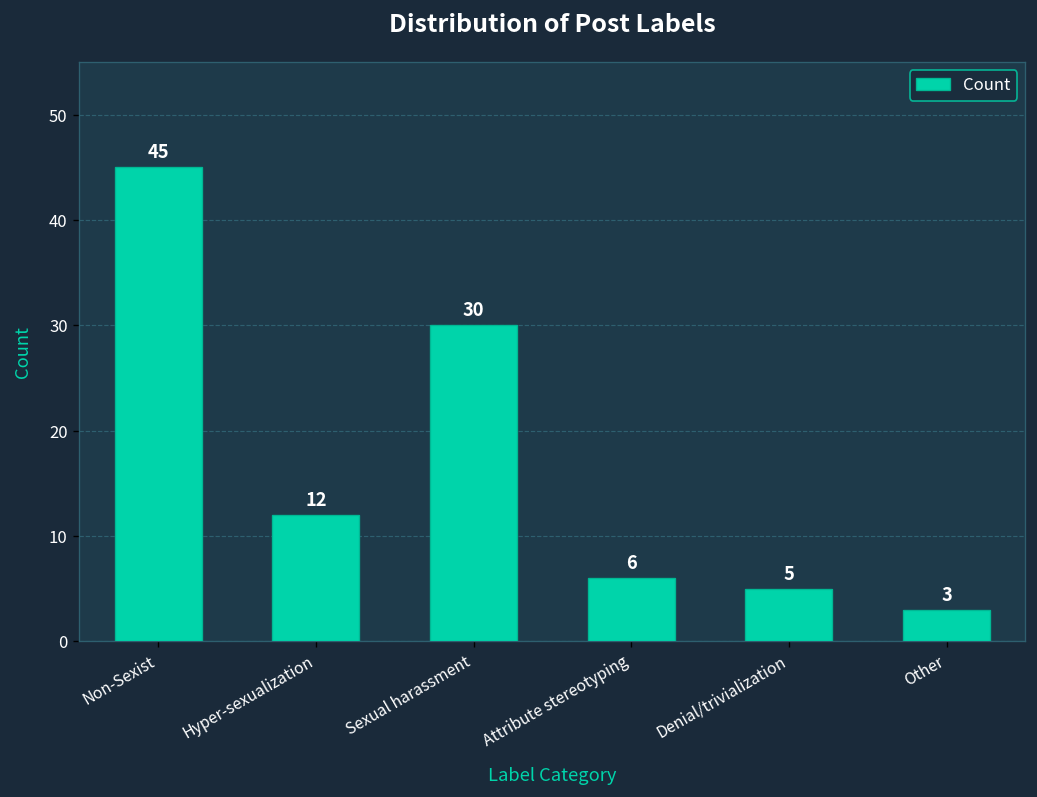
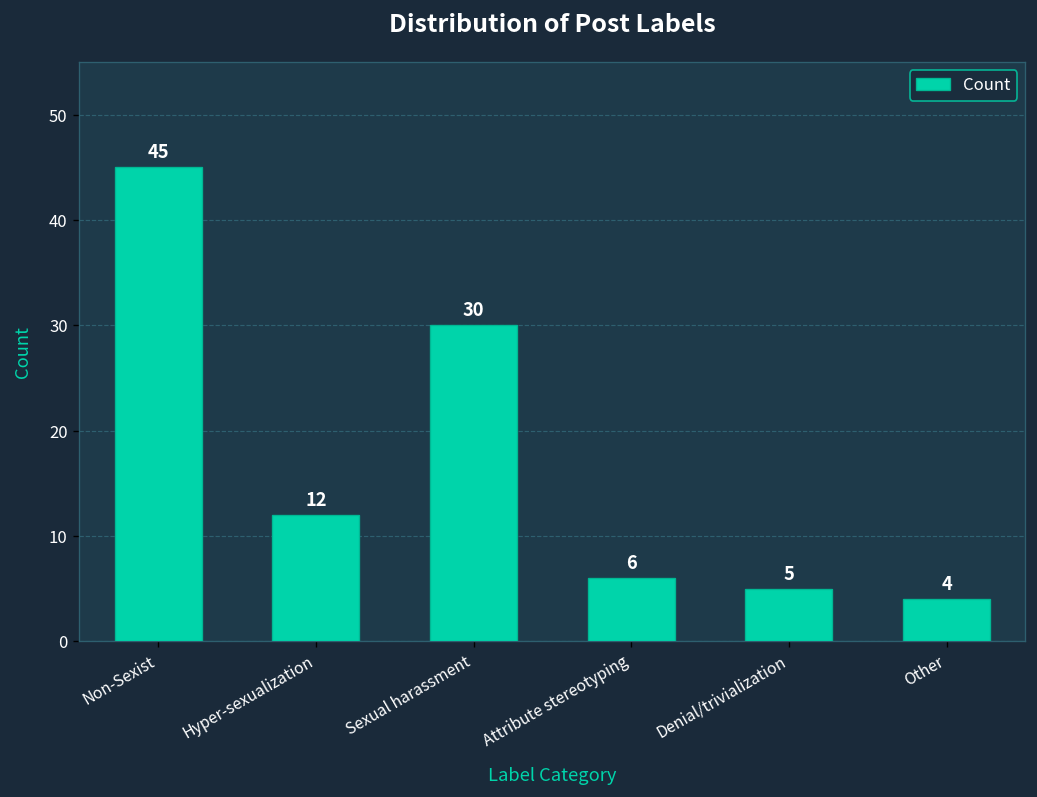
Other: 3 -> 4
